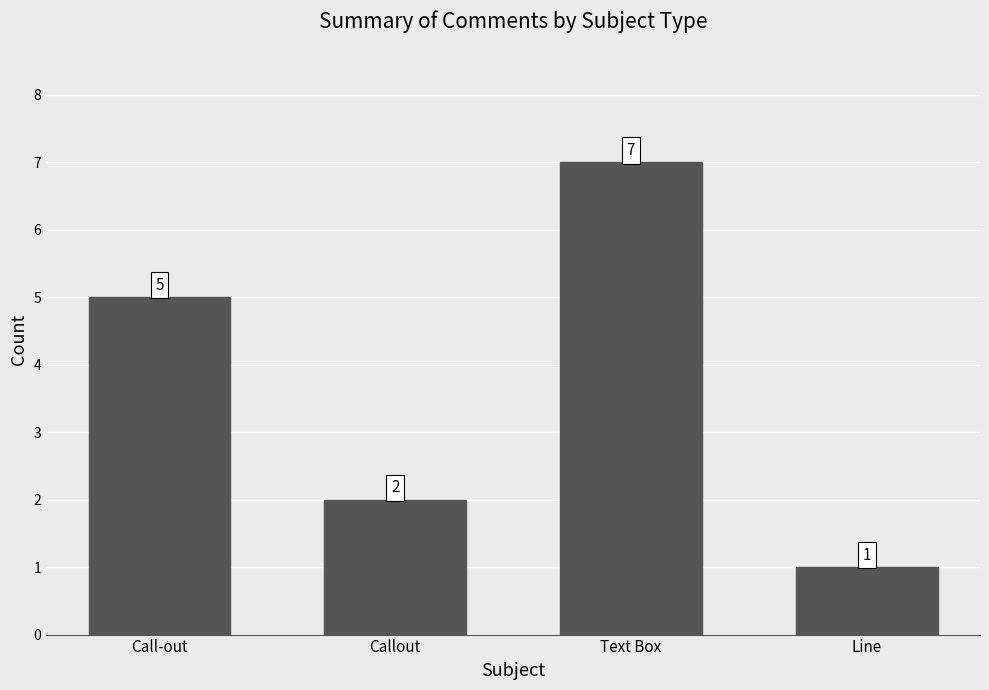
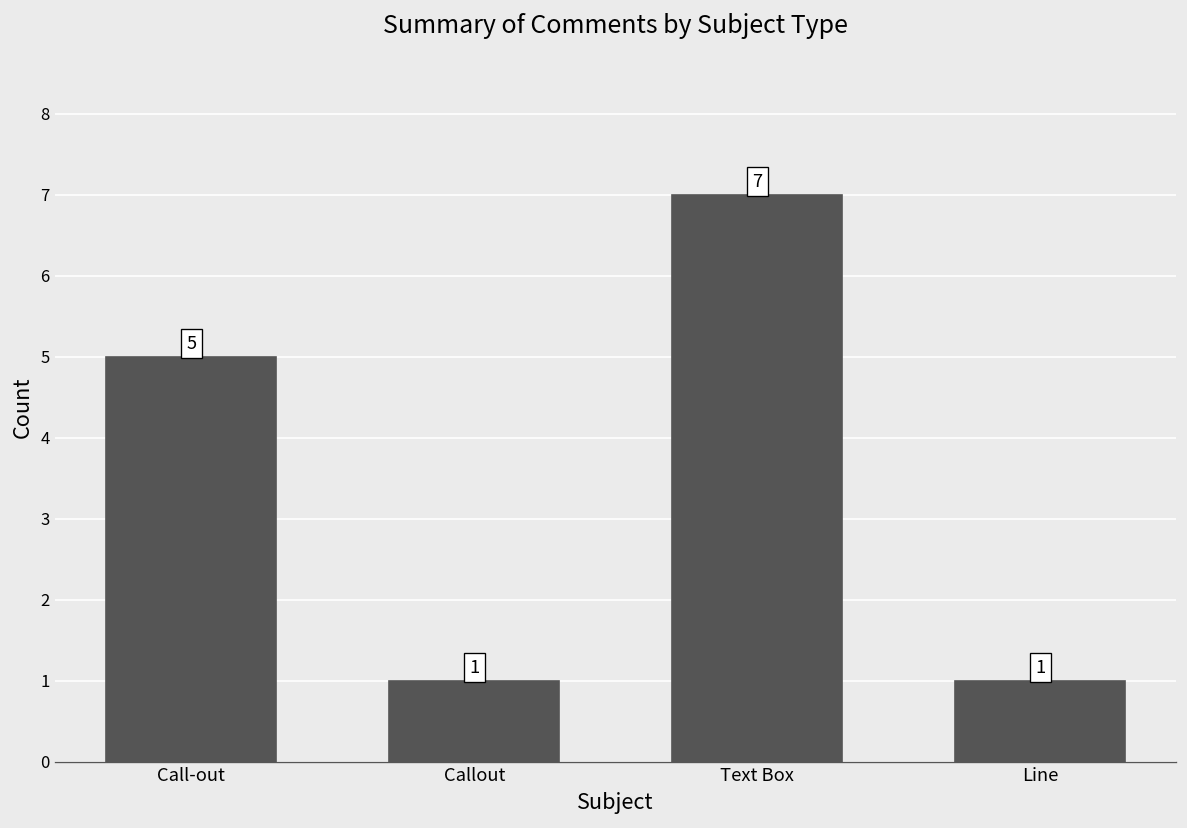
Callout: 2 -> 1
